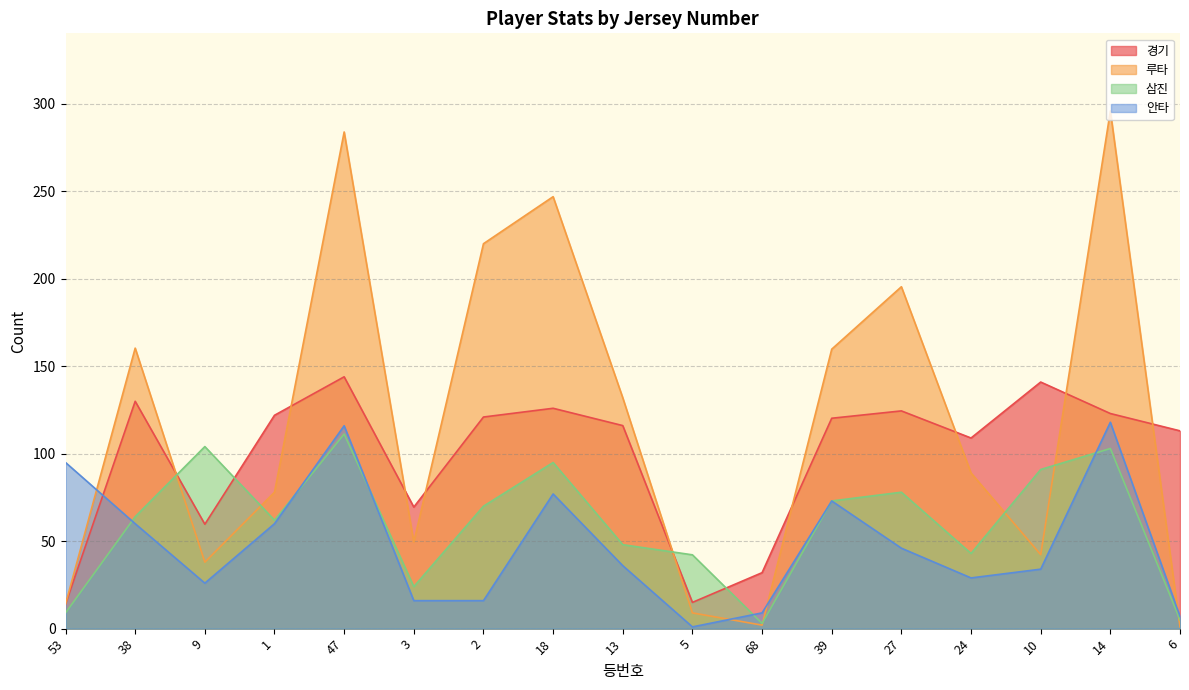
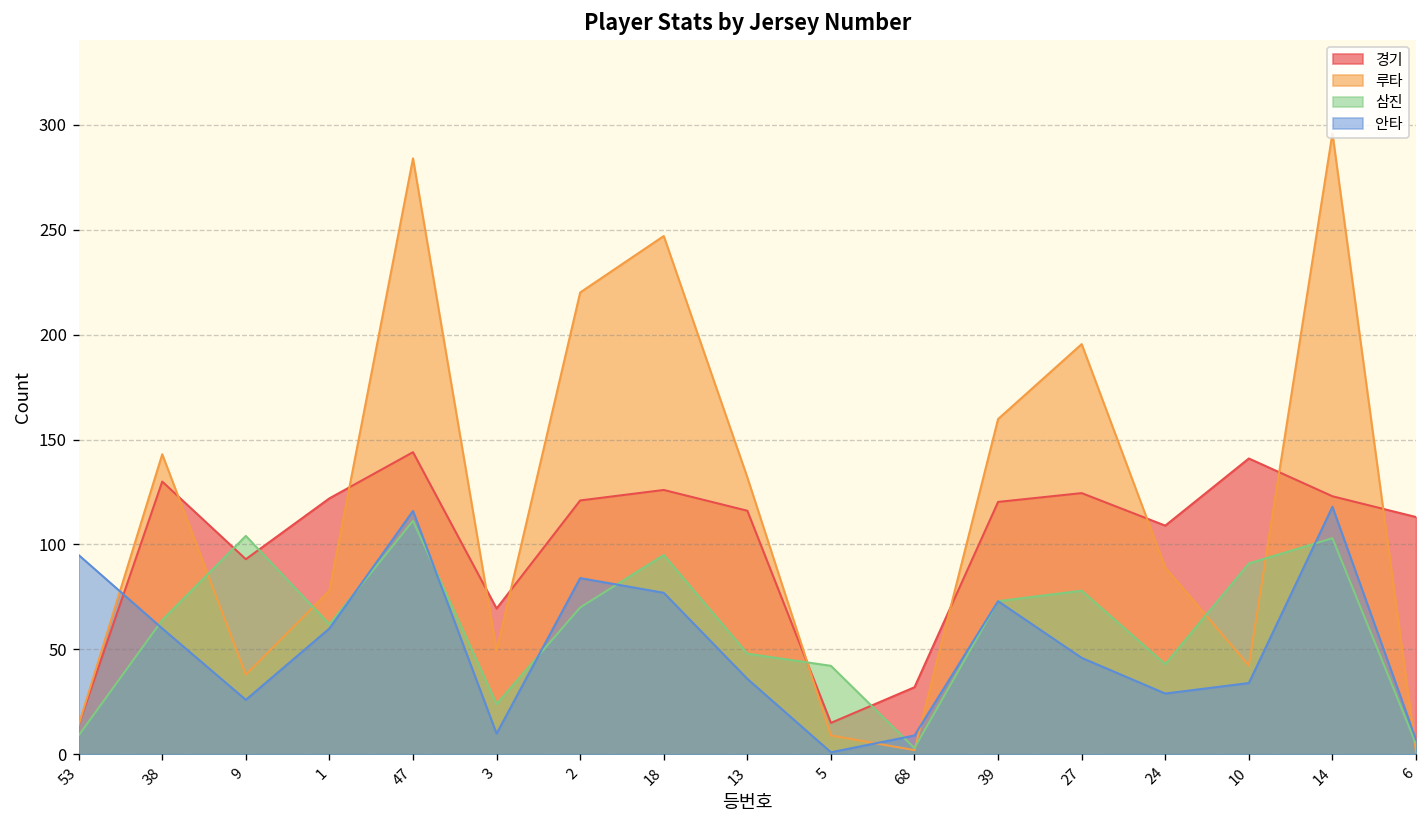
루타, 38: 160 -> 143
경기, 9: 60 -> 93
안타, 3: 16 -> 10
안타, 2: 16 -> 84
